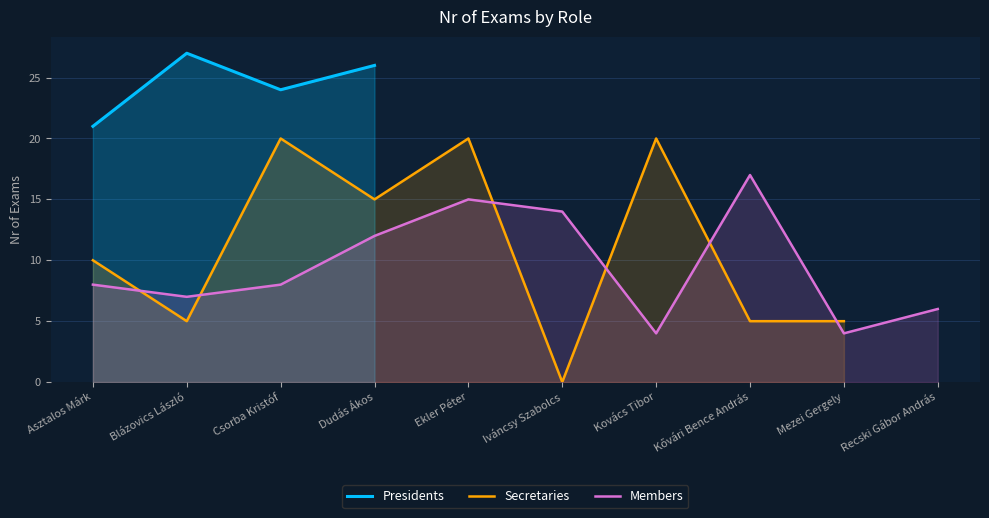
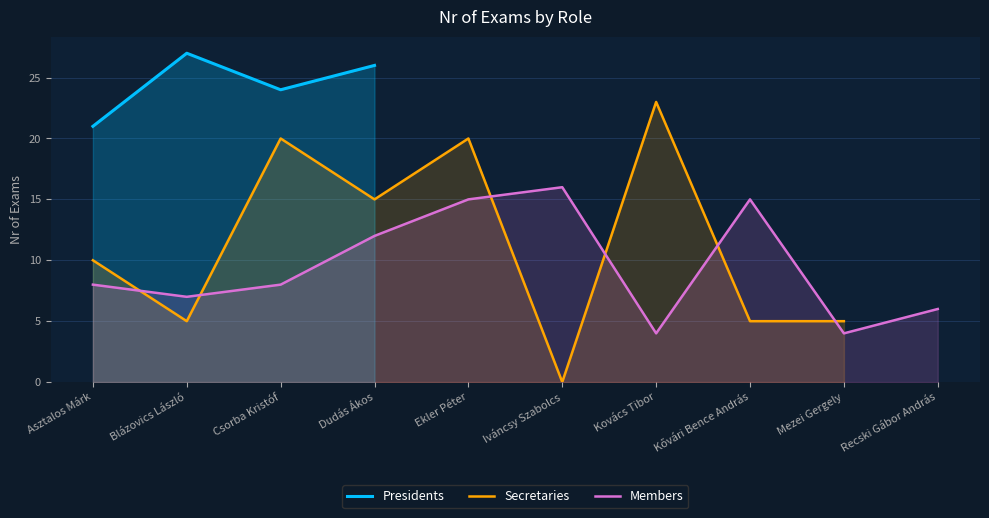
Members, Iváncsy Szabolcs: 14 -> 16
Secretaries, Kovács Tibor: 20 -> 23
Members, Kővári Bence András: 17 -> 15
